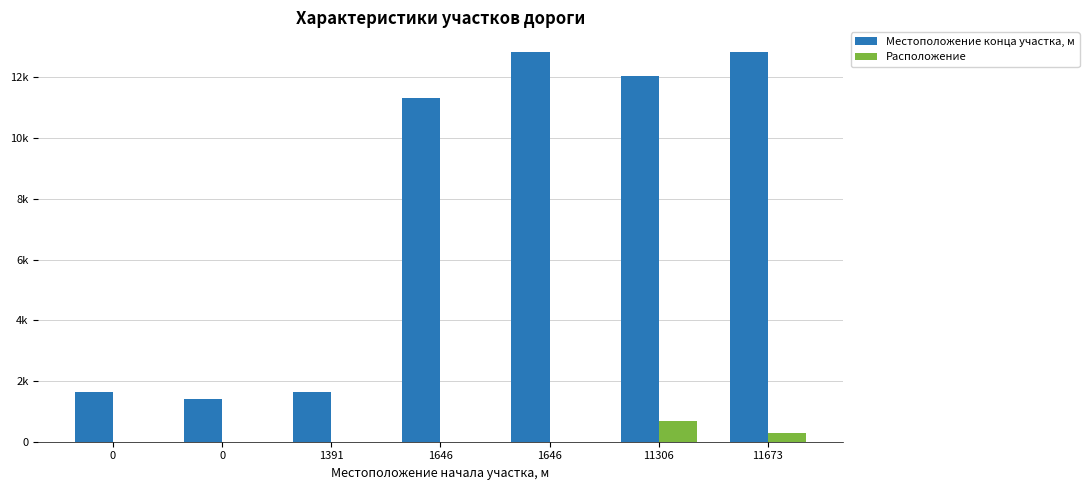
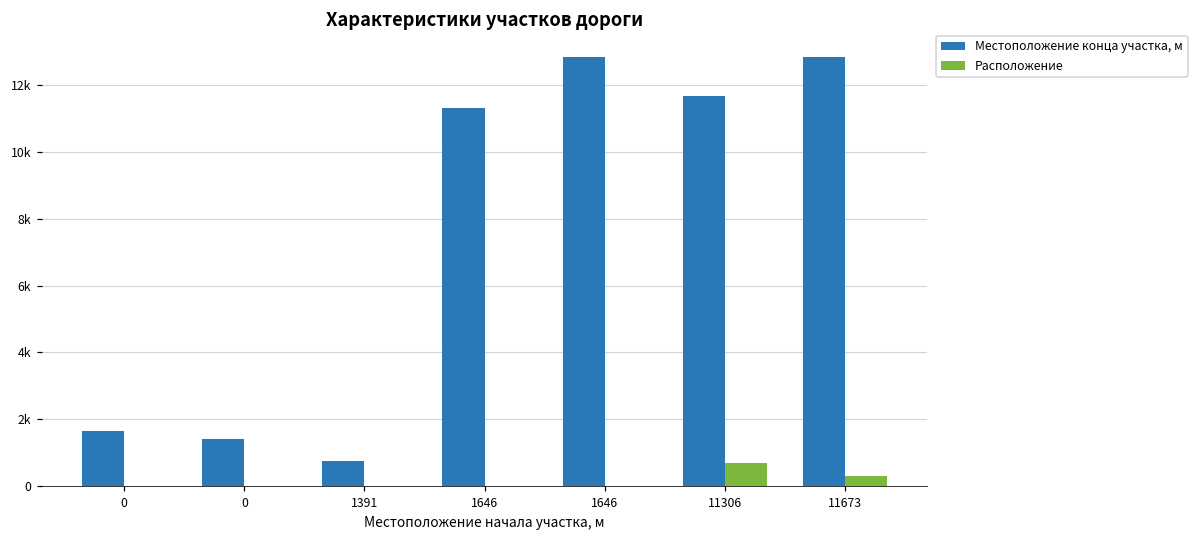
Местоположение конца участка, м, 1391: 1600 -> 800
Местоположение конца участка, м, 11306: 12000 -> 11700
